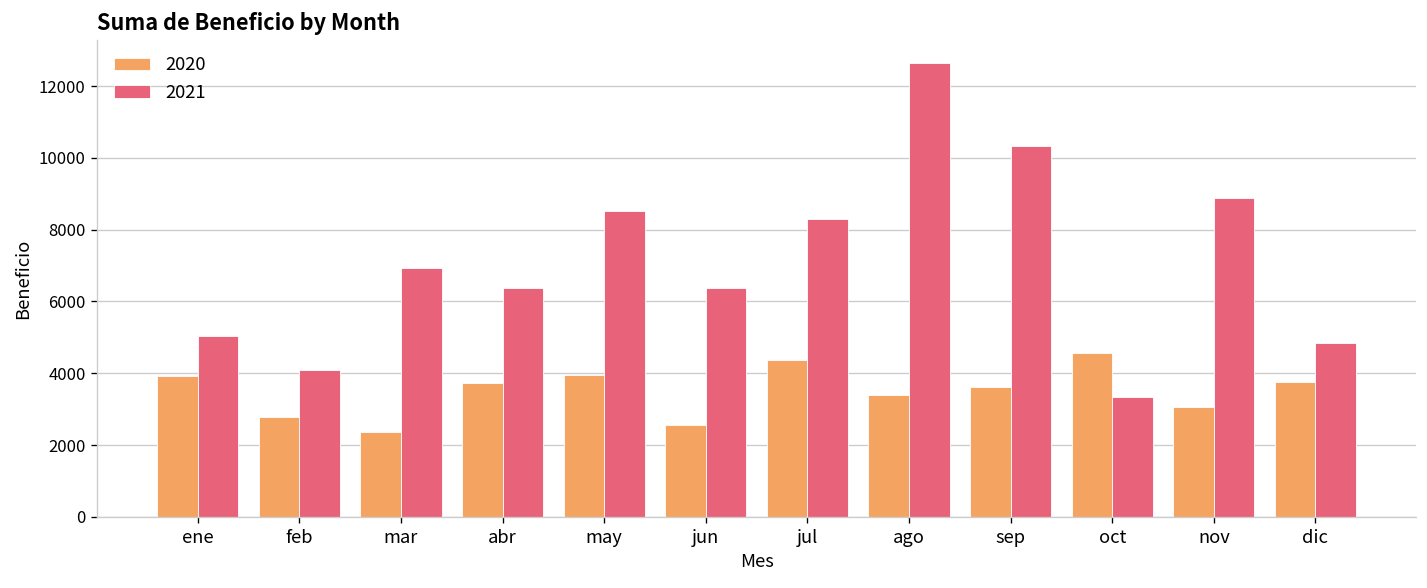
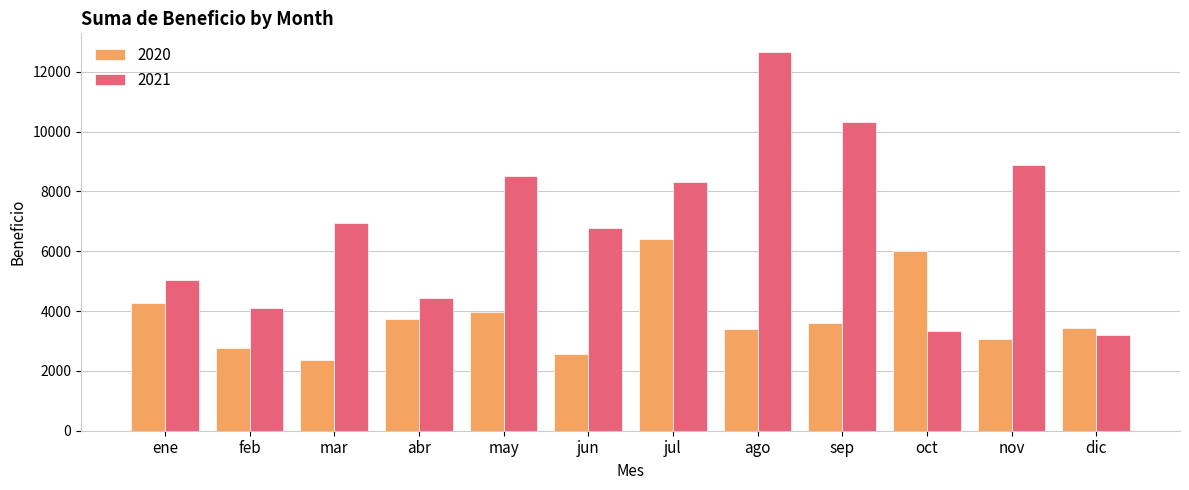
2020, ene: 3900 -> 4300
2021, abr: 6400 -> 4400
2021, jun: 6400 -> 6800
2020, jul: 4400 -> 6400
2020, oct: 4600 -> 6000
2020, dic: 3800 -> 3400
2021, dic: 4800 -> 3200
